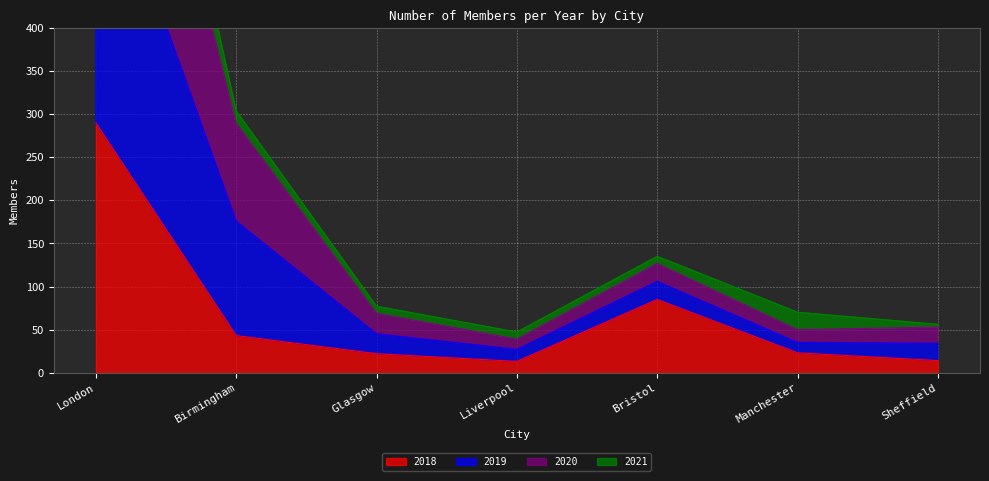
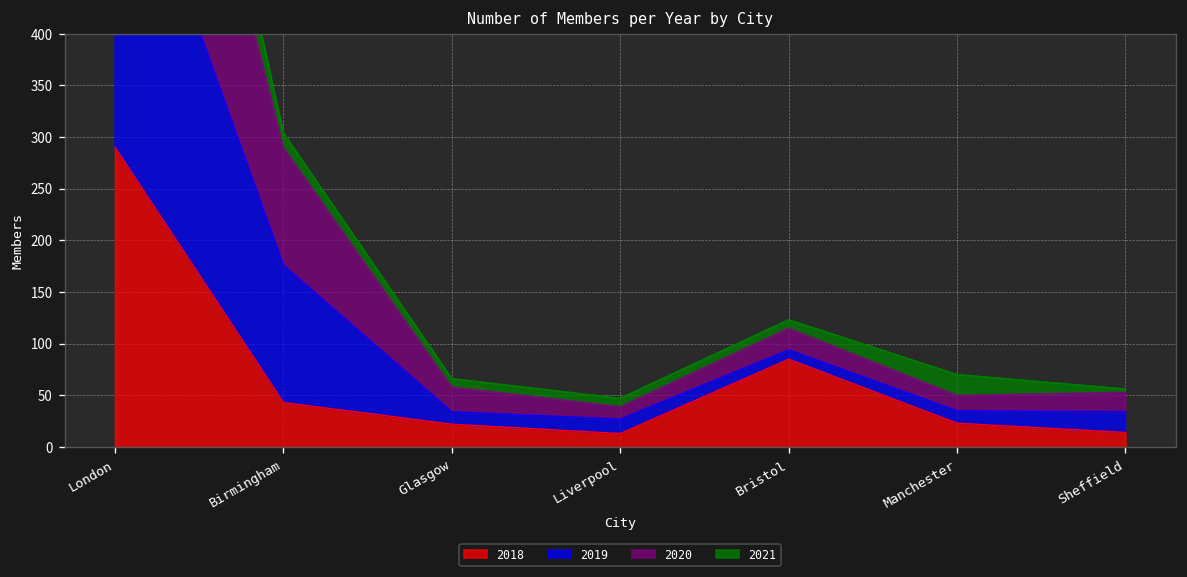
2019, Glasgow: 20 -> 10
2019, Bristol: 20 -> 10
